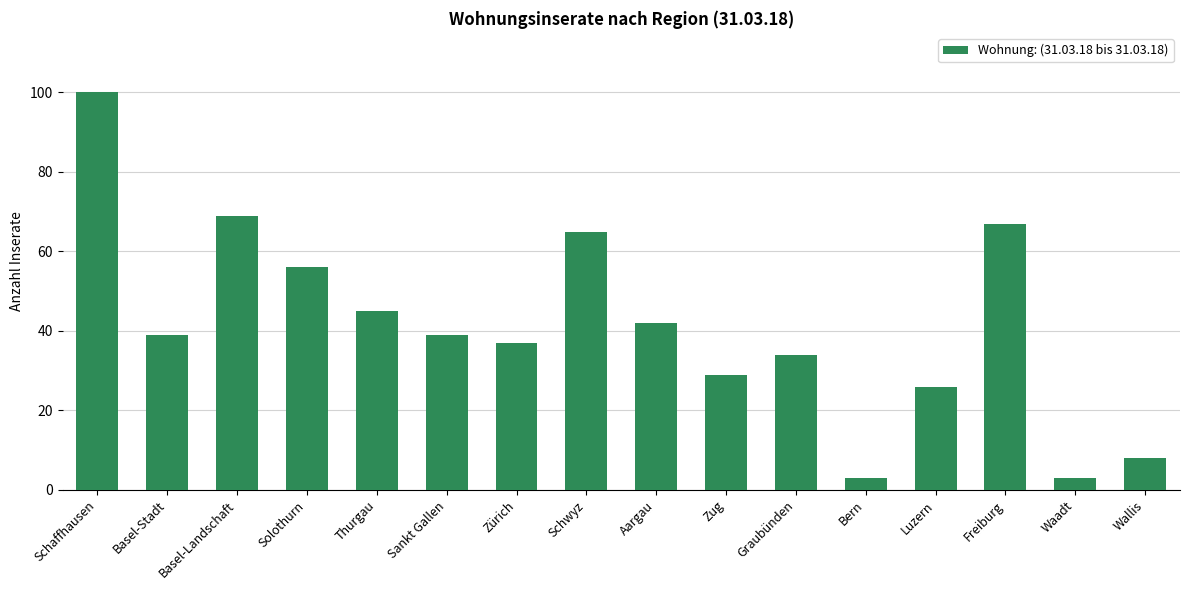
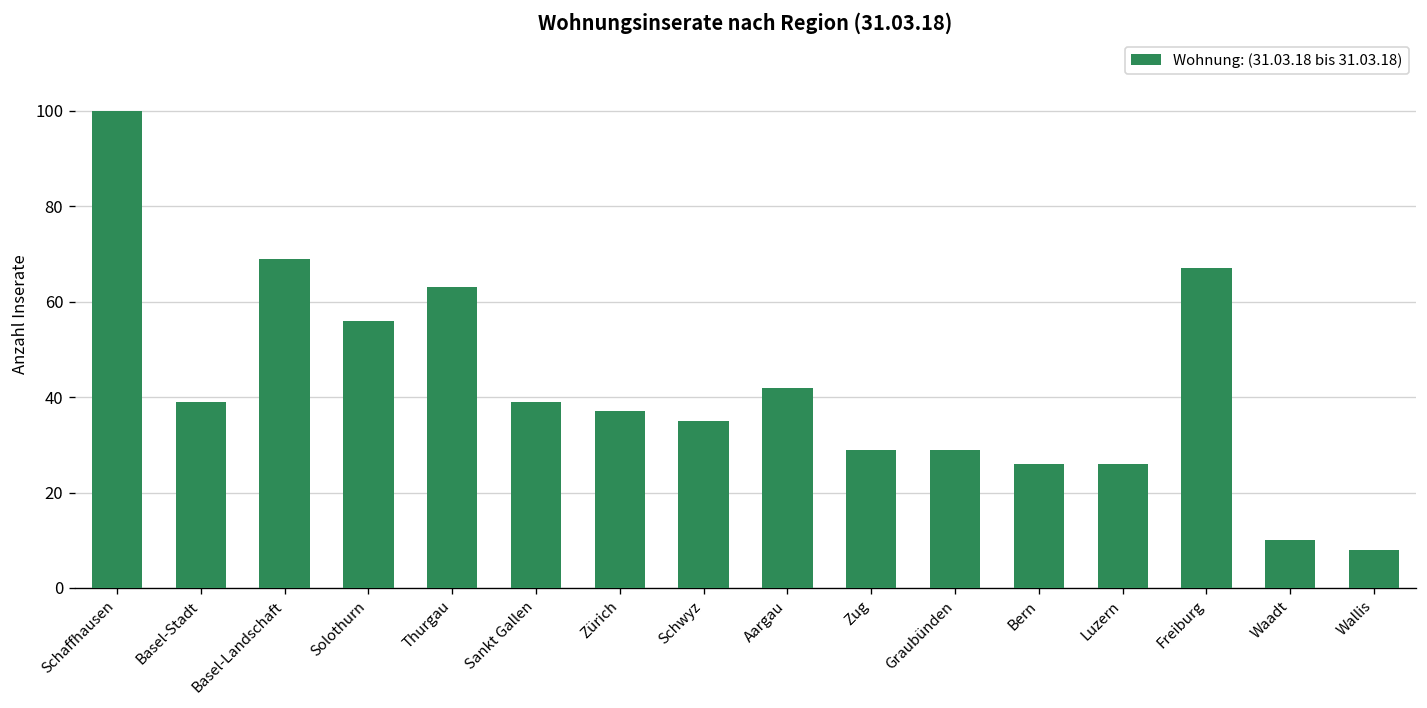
Thurgau: 45 -> 63
Schwyz: 65 -> 35
Graubünden: 34 -> 29
Bern: 3 -> 26
Waadt: 3 -> 10
